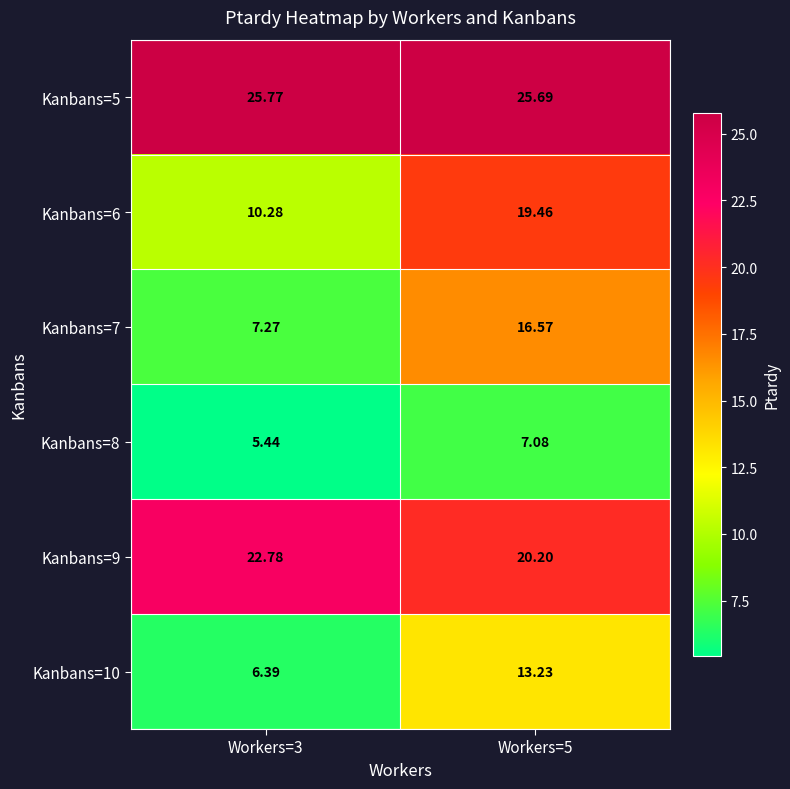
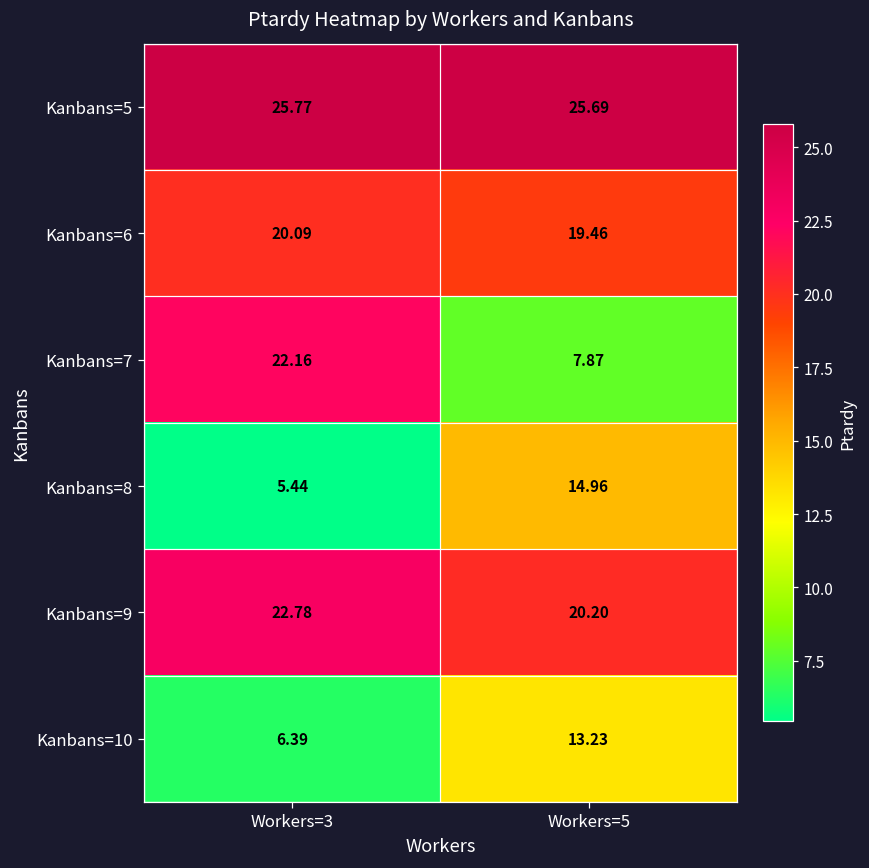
Kanbans=6, Workers=3: 10.28 -> 20.09
Kanbans=7, Workers=3: 7.27 -> 22.16
Kanbans=7, Workers=5: 16.57 -> 7.87
Kanbans=8, Workers=5: 7.08 -> 14.96
